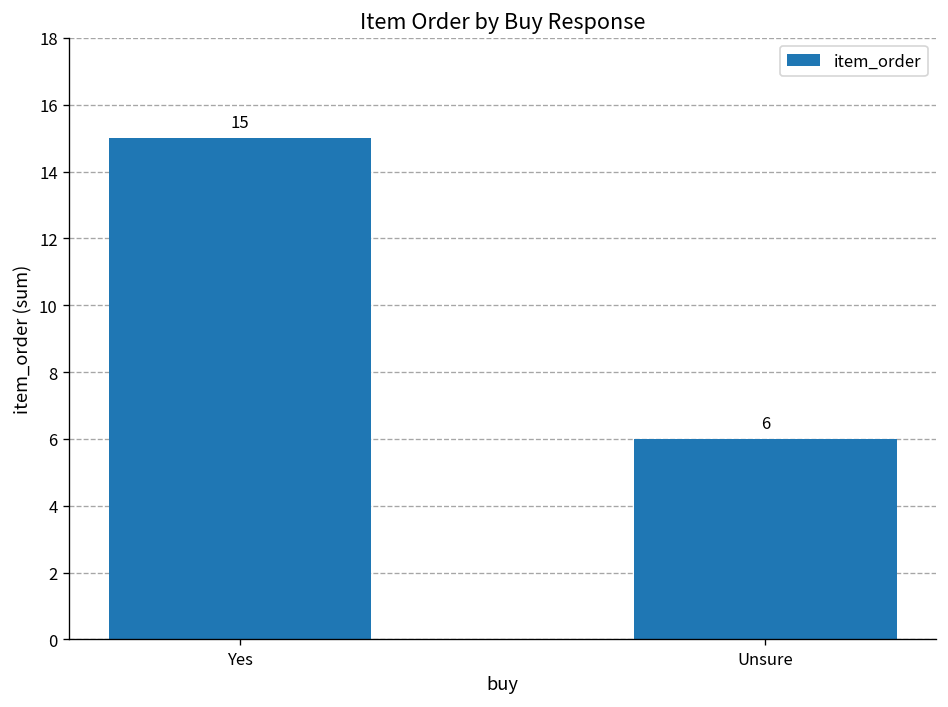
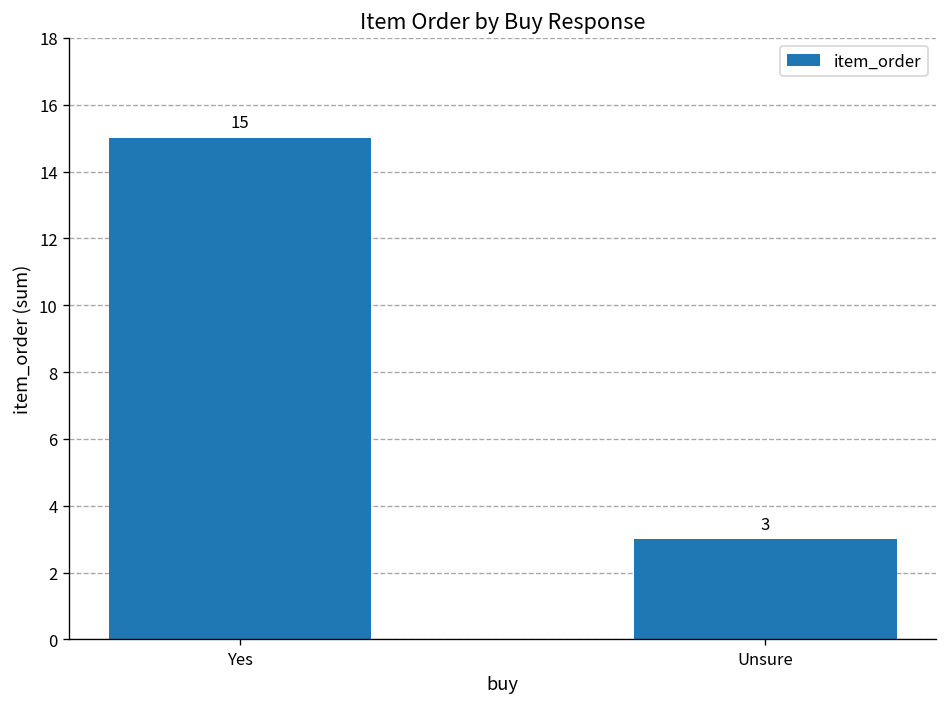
Unsure: 6 -> 3
